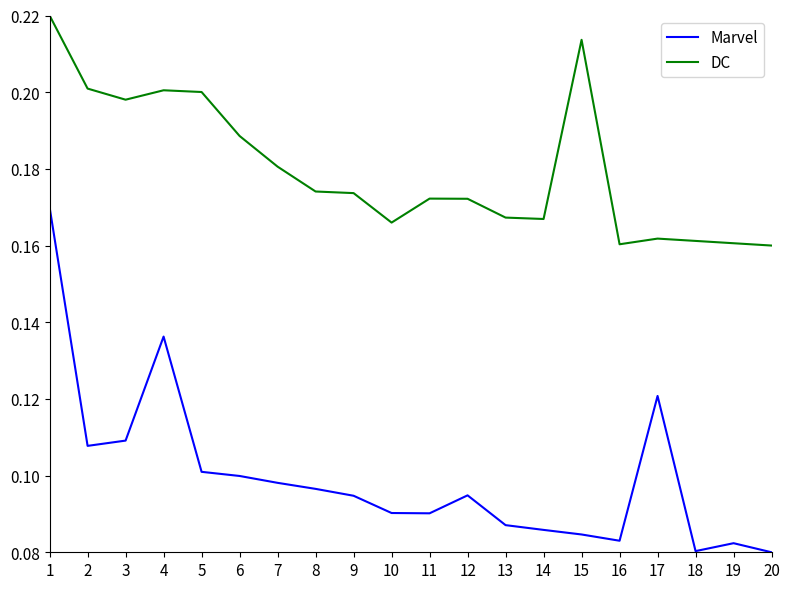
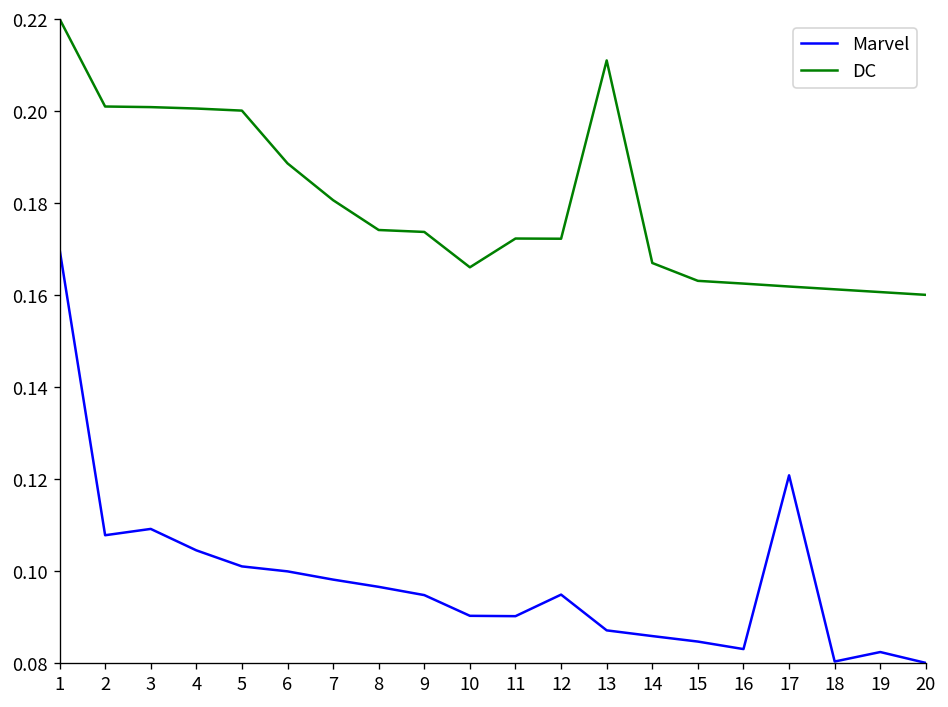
DC, 3: 0.198 -> 0.201
Marvel, 4: 0.136 -> 0.104
DC, 13: 0.167 -> 0.211
DC, 15: 0.214 -> 0.163
DC, 16: 0.160 -> 0.162
